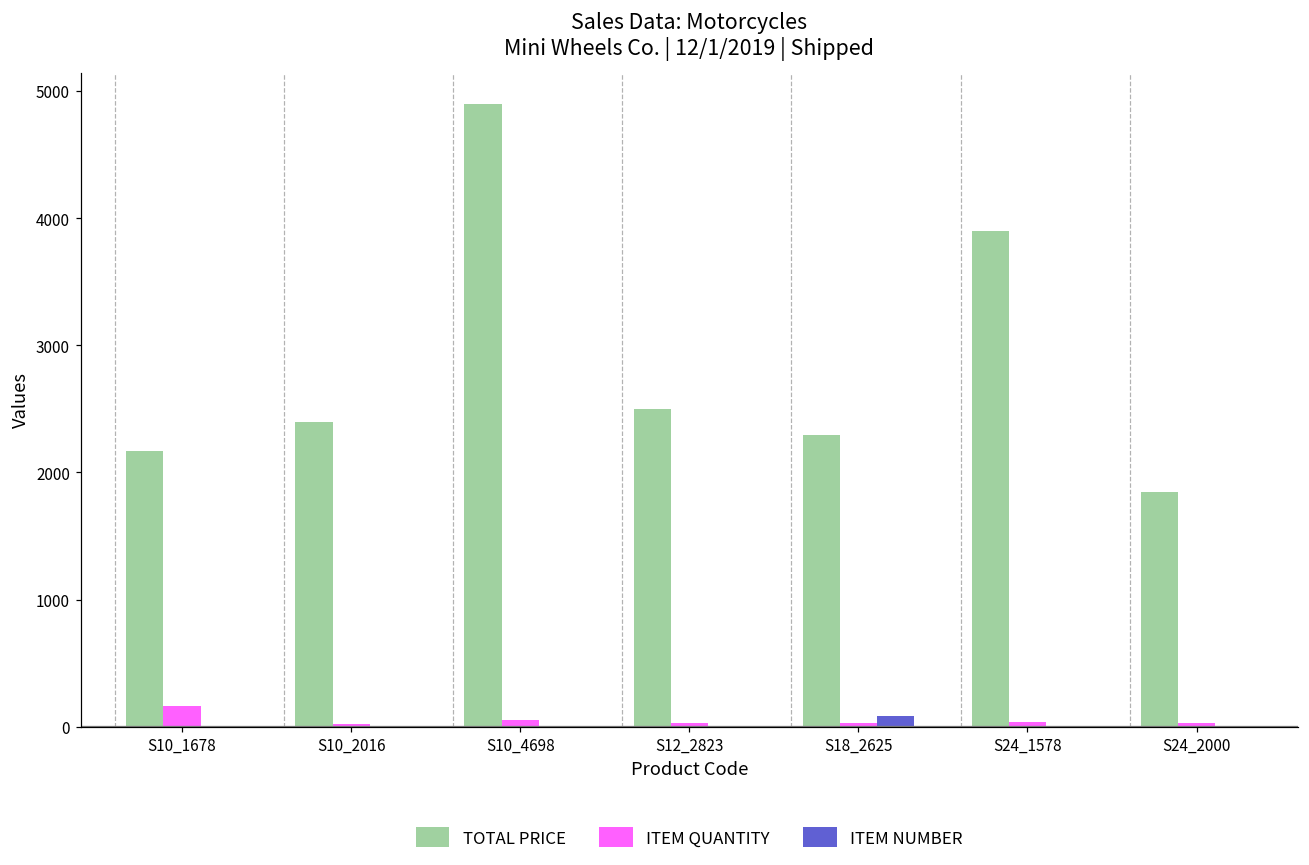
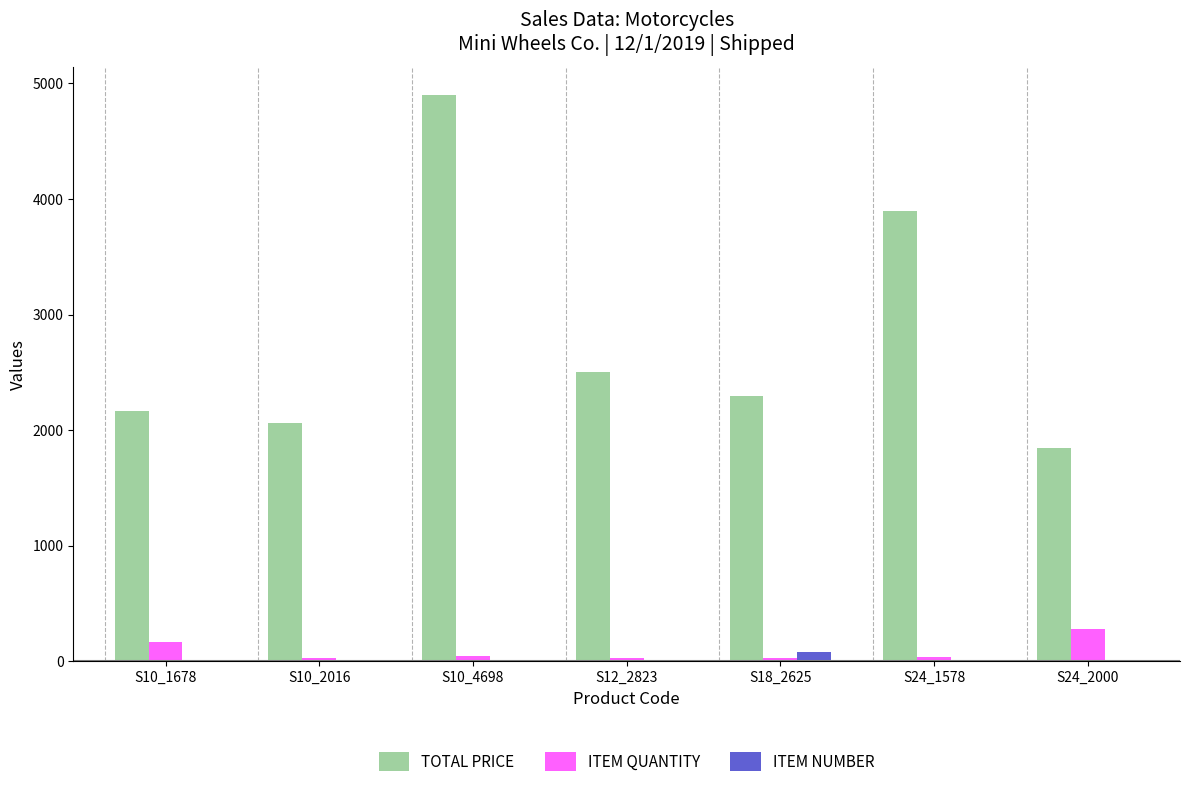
TOTAL PRICE, S10_2016: 2400 -> 2060
ITEM QUANTITY, S24_2000: 30 -> 280
